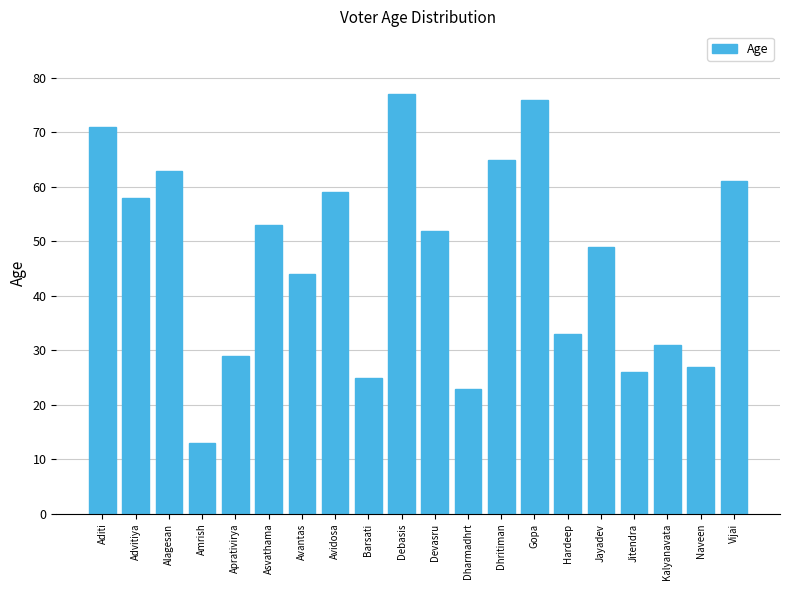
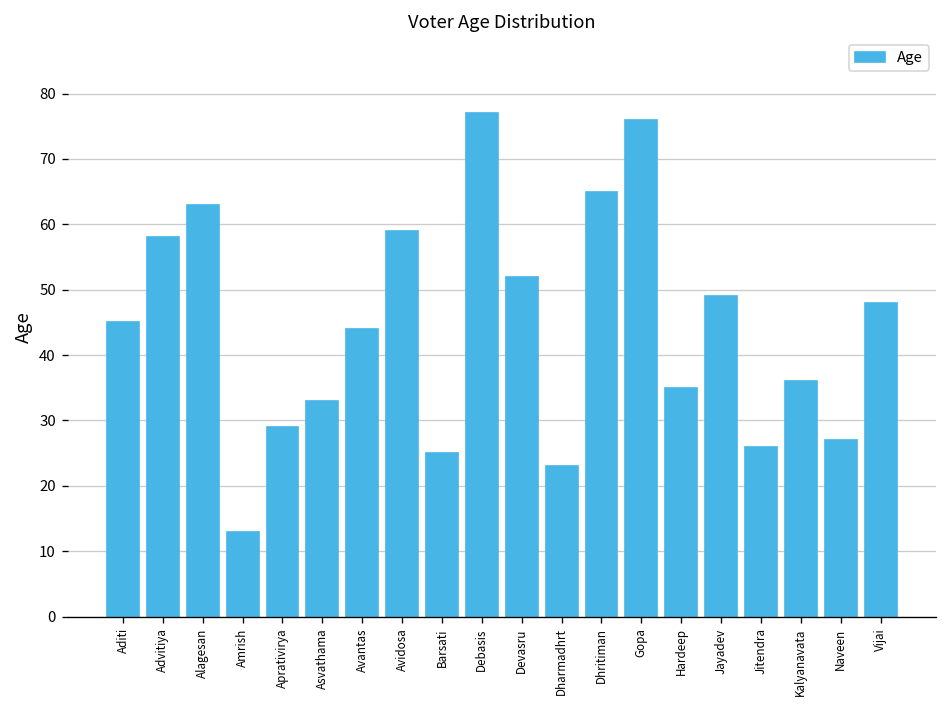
Aditi: 71 -> 45
Asvathama: 53 -> 33
Hardeep: 33 -> 35
Kalyanavata: 31 -> 36
Vijai: 61 -> 48
